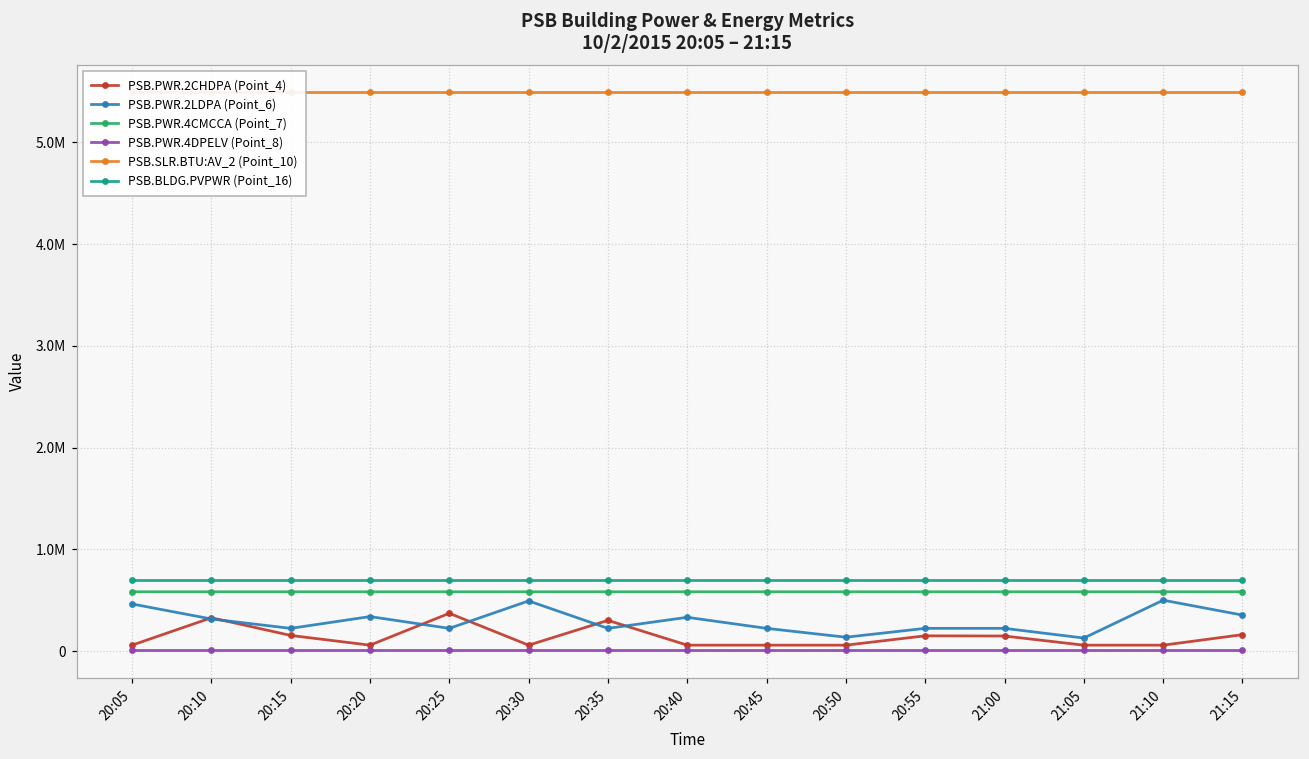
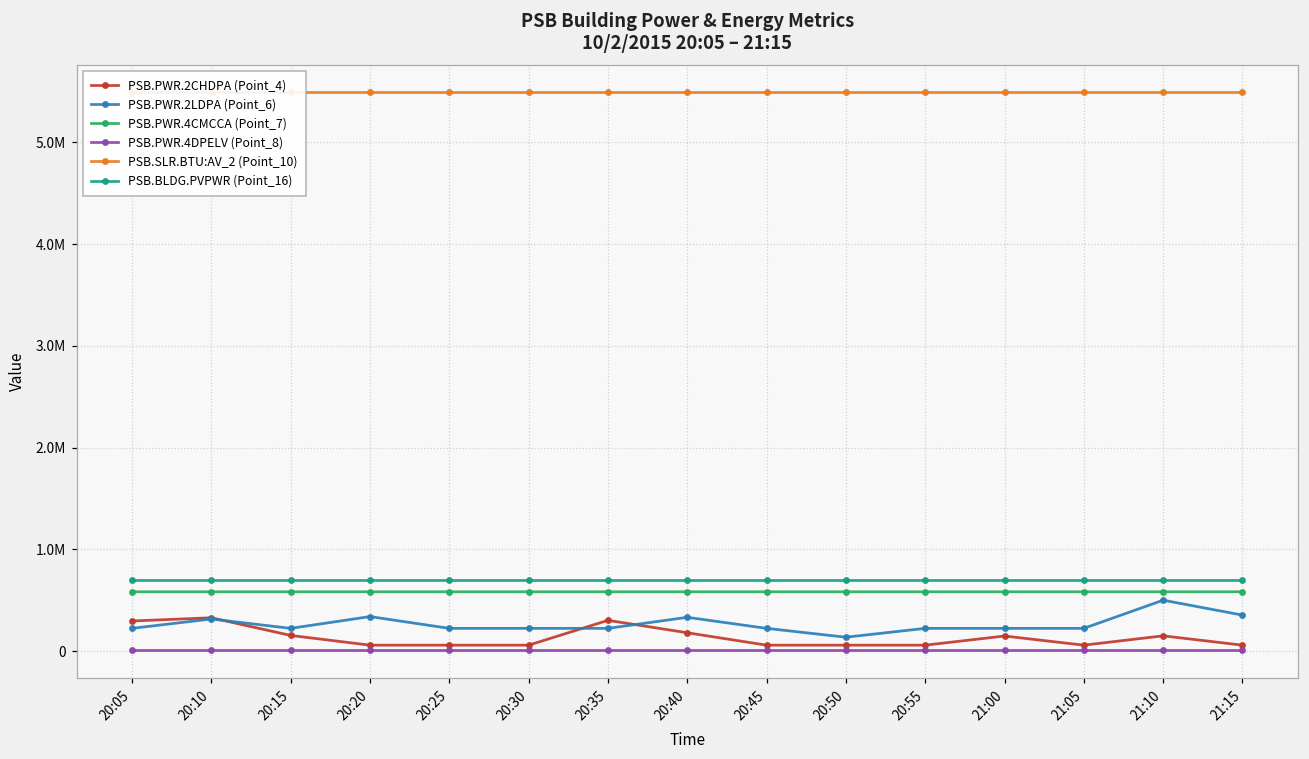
PSB.PWR.2CHDPA (Point_4), 20:05: 100000 -> 300000
PSB.PWR.2LDPA (Point_6), 20:05: 500000 -> 200000
PSB.PWR.2CHDPA (Point_4), 20:25: 400000 -> 100000
PSB.PWR.2LDPA (Point_6), 20:30: 500000 -> 200000
PSB.PWR.2CHDPA (Point_4), 20:40: 100000 -> 200000
PSB.PWR.2CHDPA (Point_4), 20:55: 150000 -> 60000
PSB.PWR.2LDPA (Point_6), 21:05: 100000 -> 200000
PSB.PWR.2CHDPA (Point_4), 21:10: 60000 -> 150000
PSB.PWR.2CHDPA (Point_4), 21:15: 200000 -> 100000
